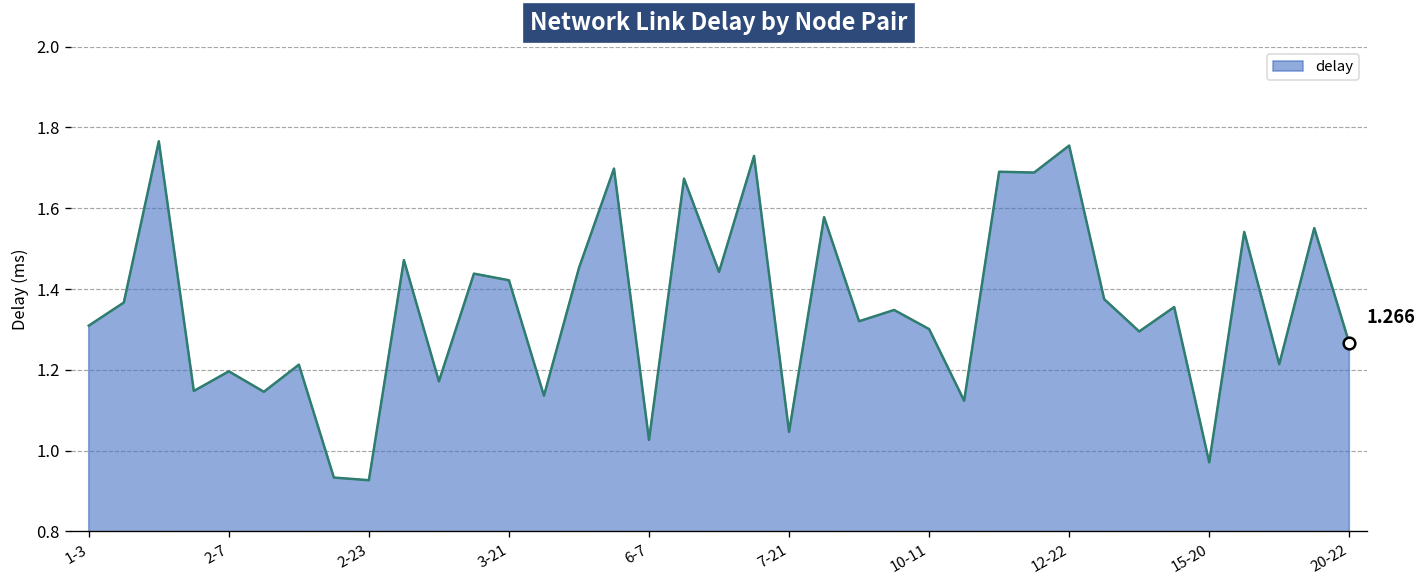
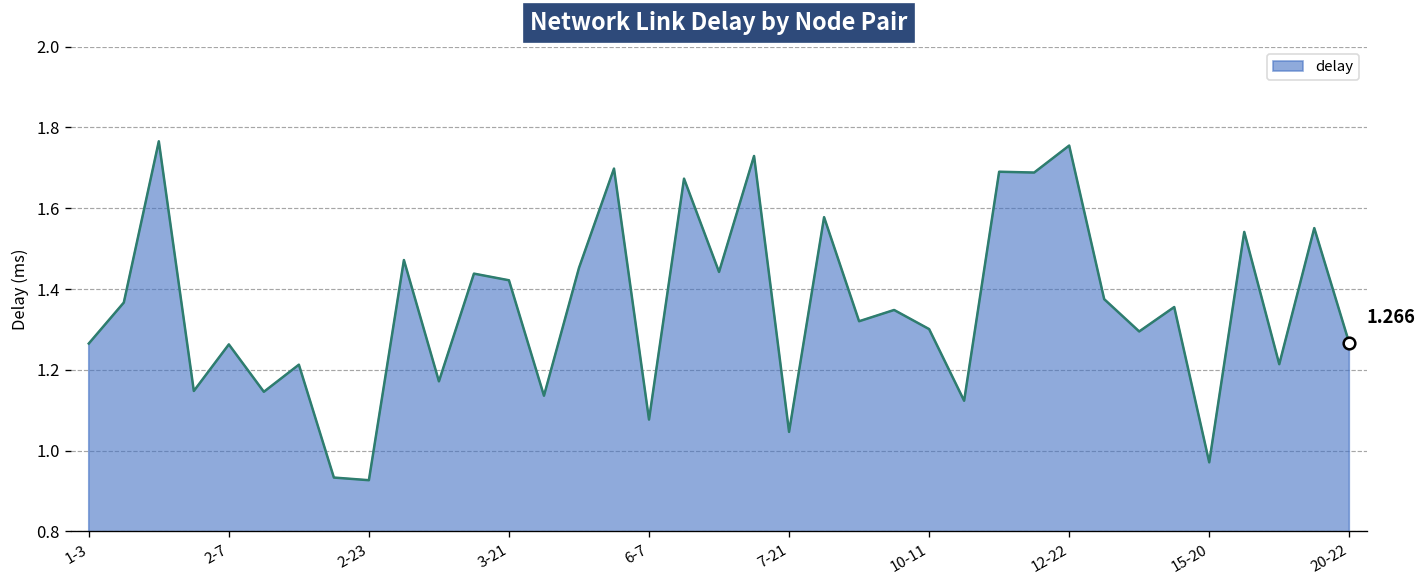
delay, 1-3: 1.31 -> 1.27
delay, 2-7: 1.20 -> 1.26
delay, 6-7: 1.03 -> 1.08
